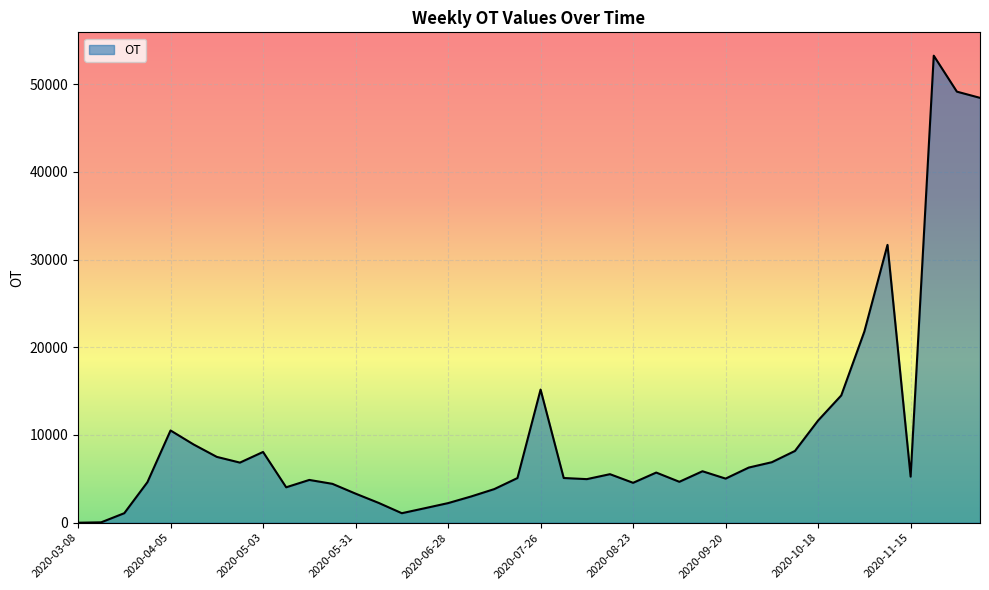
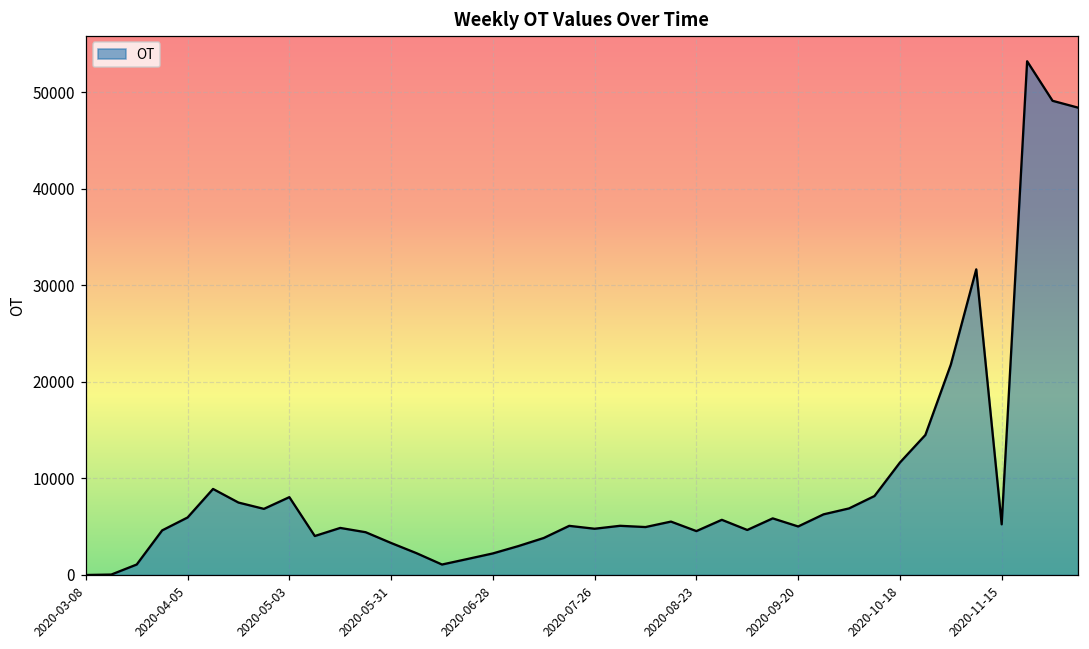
2020-04-05: 11000 -> 6000
2020-07-26: 15000 -> 5000
